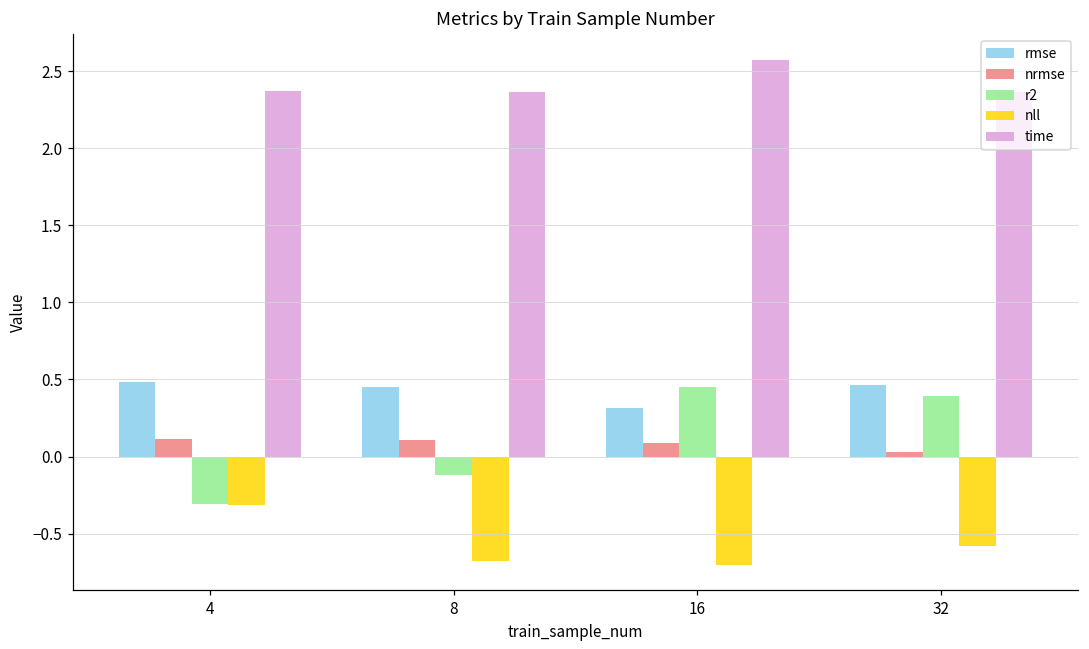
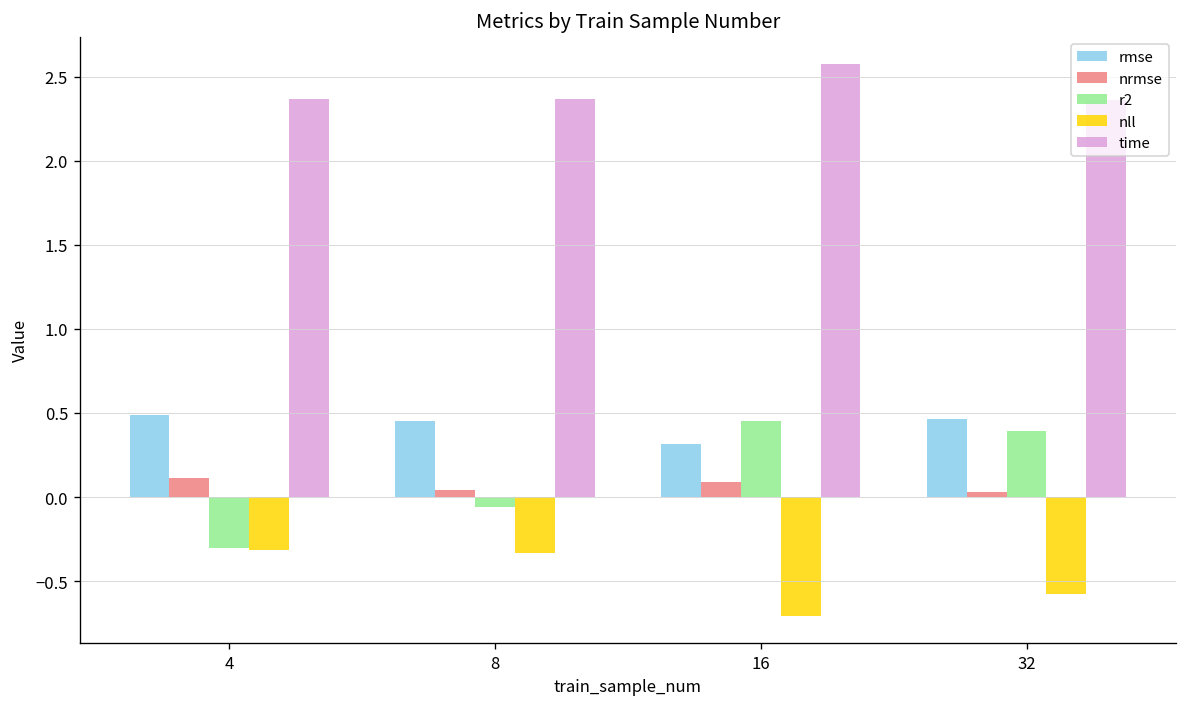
nrmse, 8: 0.11 -> 0.04
r2, 8: -0.12 -> -0.06
nll, 8: -0.68 -> -0.33
